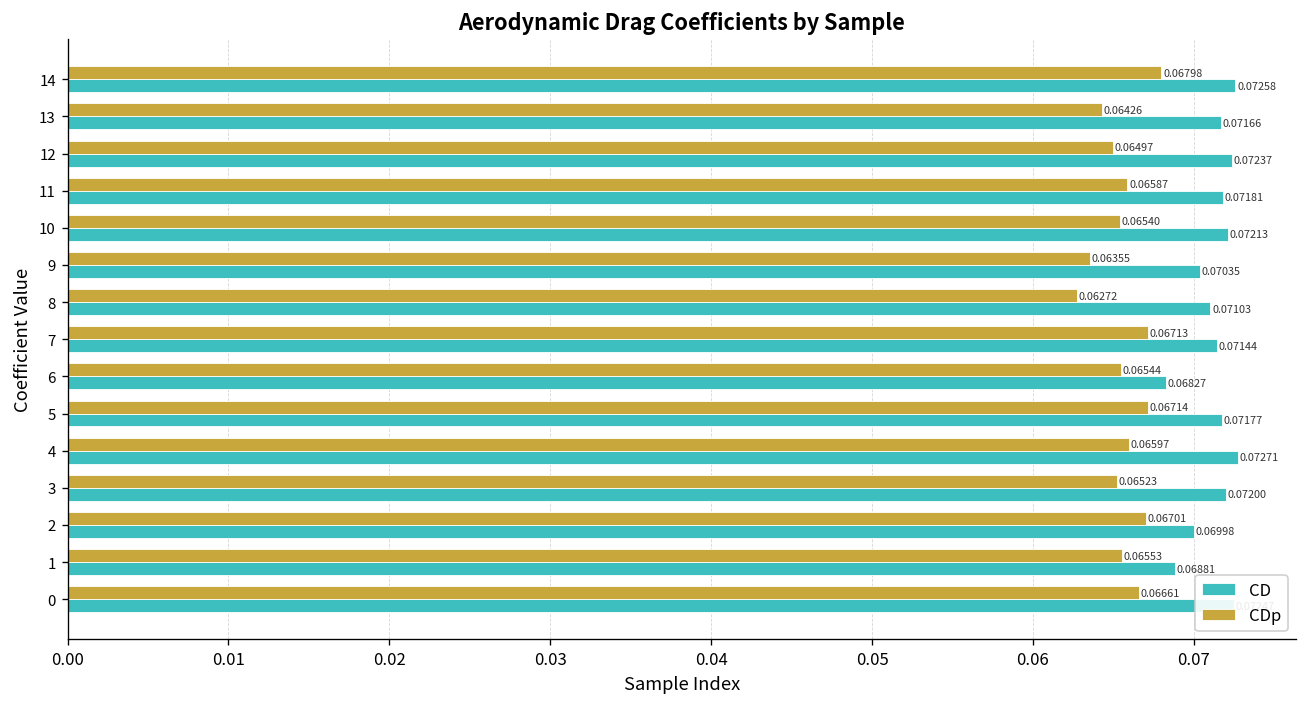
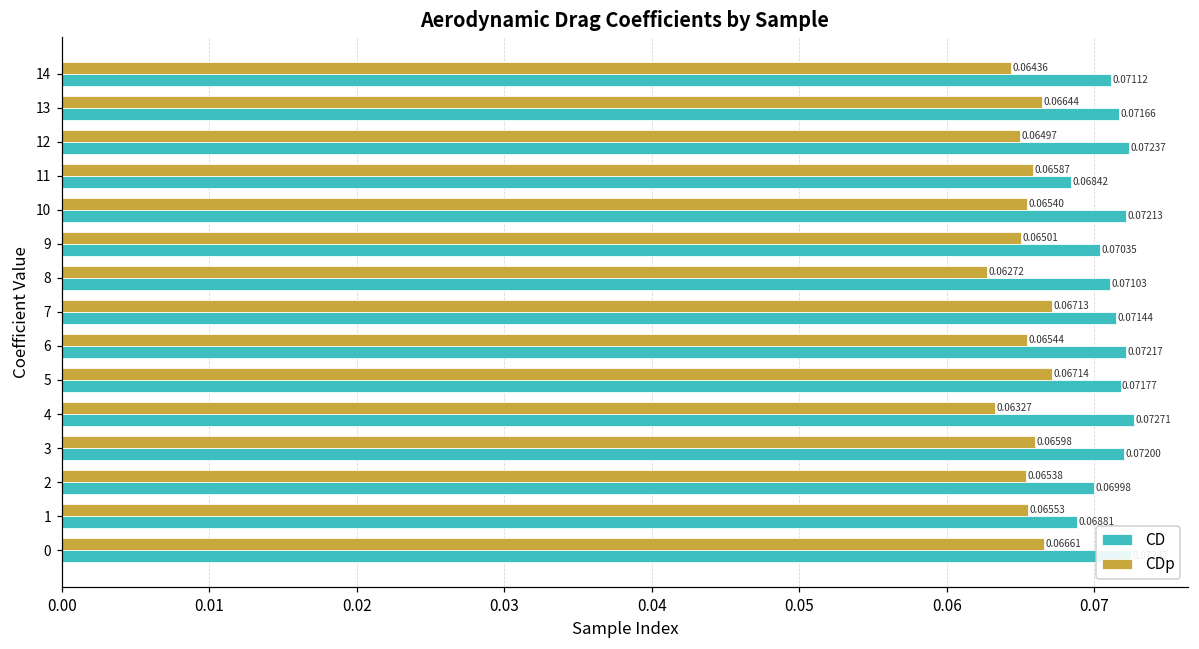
CDp, 14: 0.06798 -> 0.06436
CD, 14: 0.07258 -> 0.07112
CDp, 13: 0.06426 -> 0.06644
CD, 11: 0.07181 -> 0.06842
CDp, 9: 0.06355 -> 0.06501
CD, 6: 0.06827 -> 0.07217
CDp, 4: 0.06597 -> 0.06327
CDp, 3: 0.06523 -> 0.06598
CDp, 2: 0.06701 -> 0.06538
